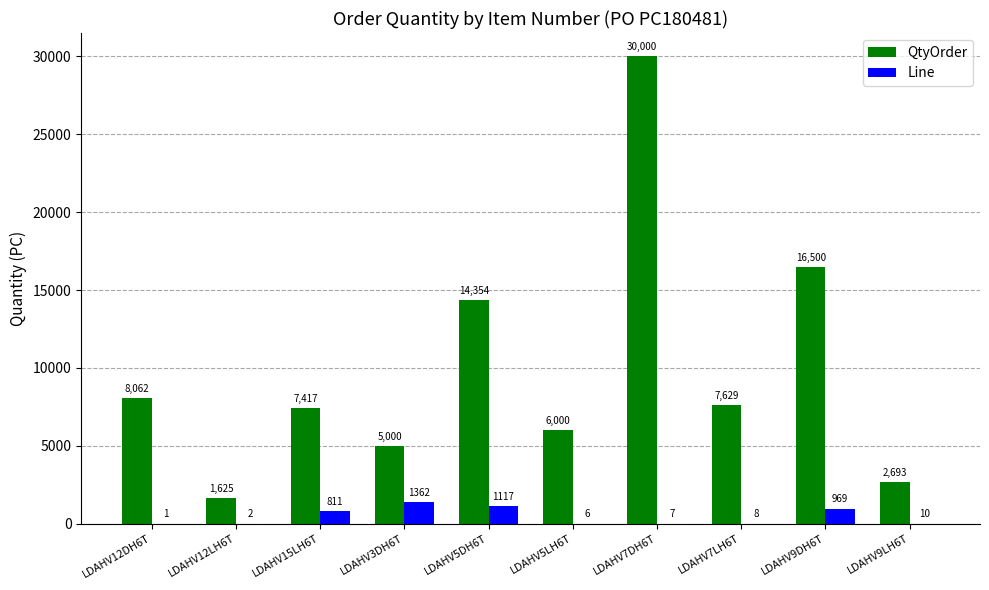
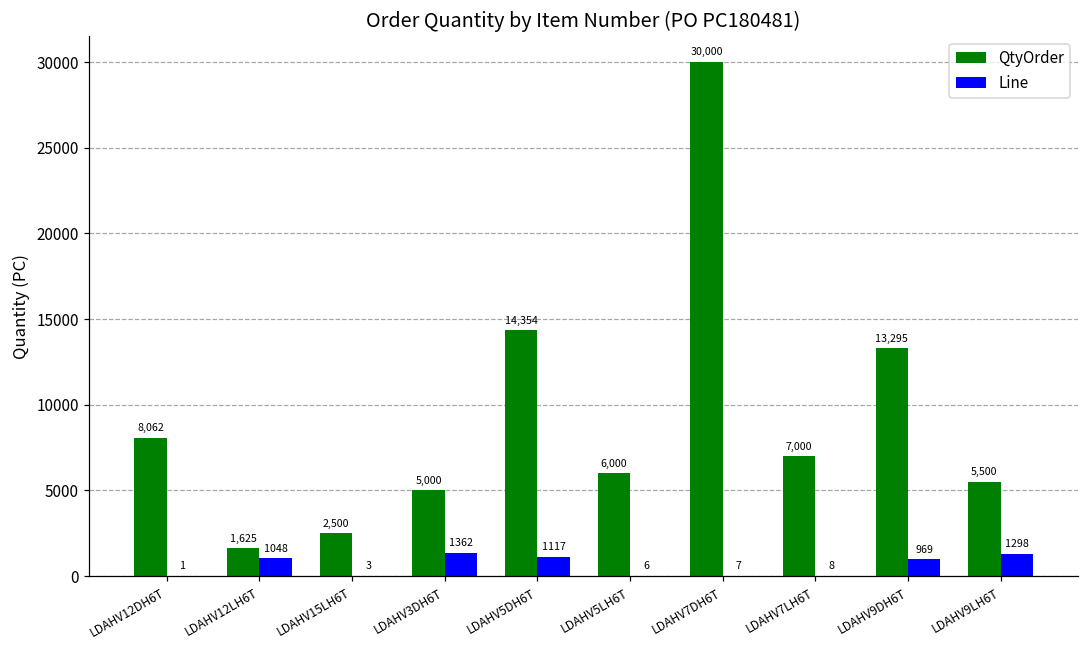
Line, LDAHV12LH6T: 2 -> 1048
QtyOrder, LDAHV15LH6T: 7,417 -> 2,500
Line, LDAHV15LH6T: 811 -> 3
QtyOrder, LDAHV7LH6T: 7,629 -> 7,000
QtyOrder, LDAHV9DH6T: 16,500 -> 13,295
QtyOrder, LDAHV9LH6T: 2,693 -> 5,500
Line, LDAHV9LH6T: 10 -> 1298
